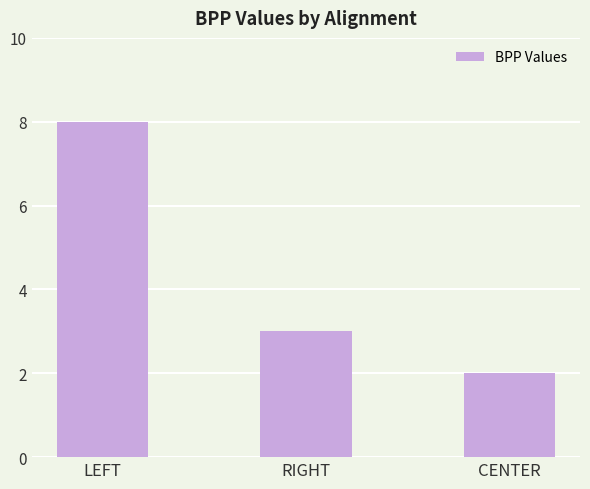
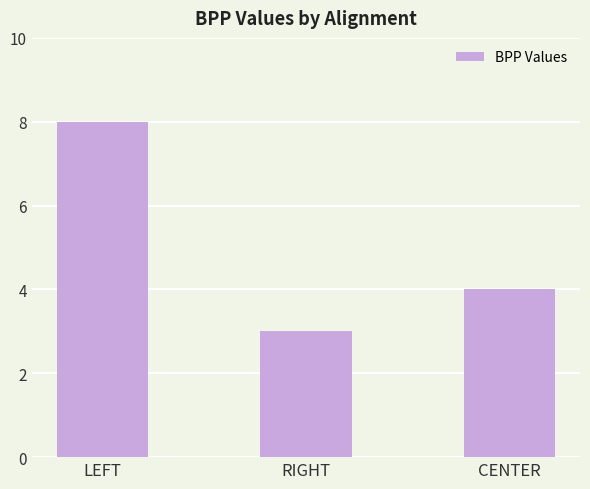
CENTER: 2 -> 4
